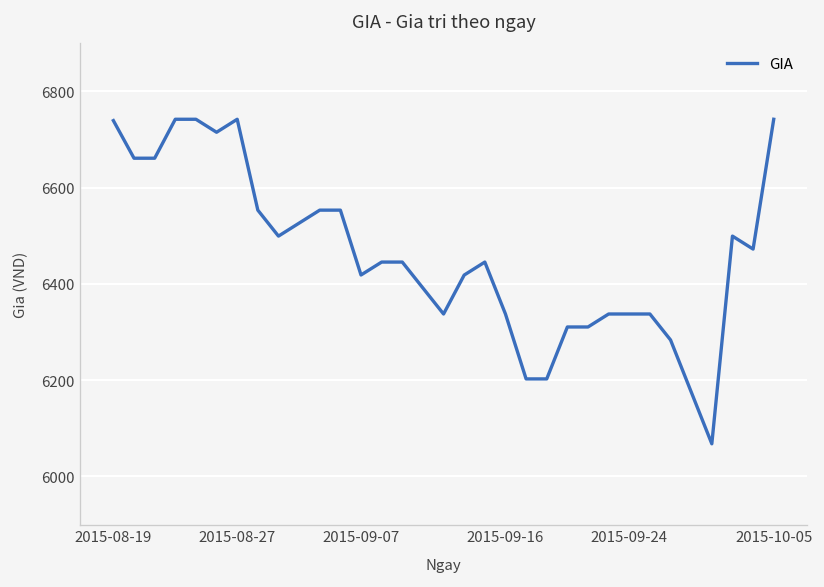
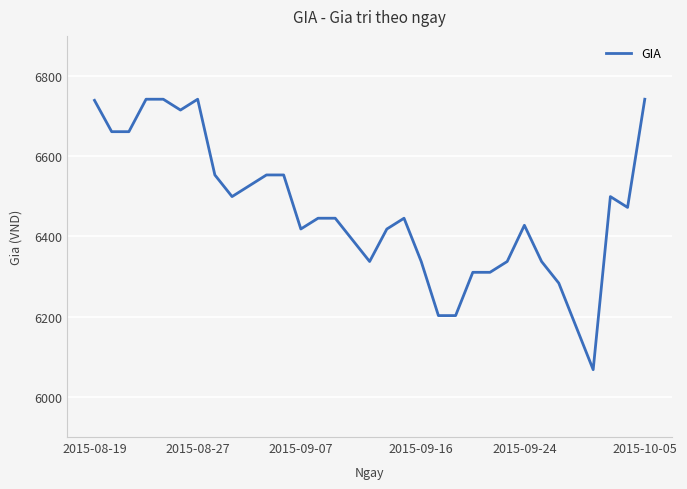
2015-09-24: 6340 -> 6430
